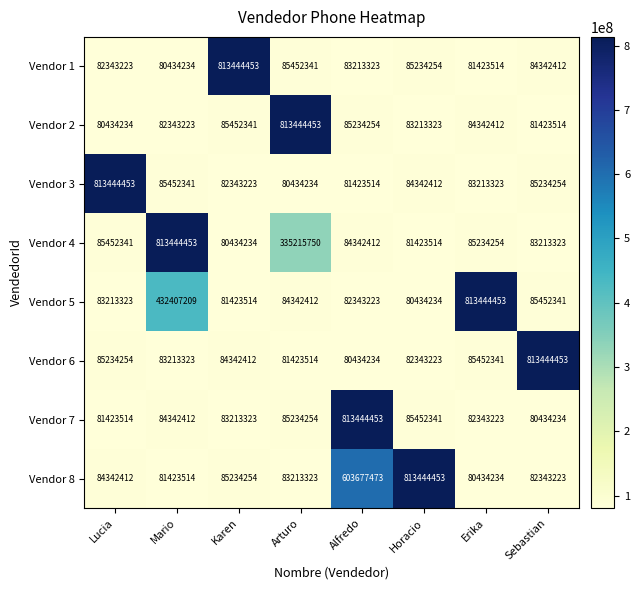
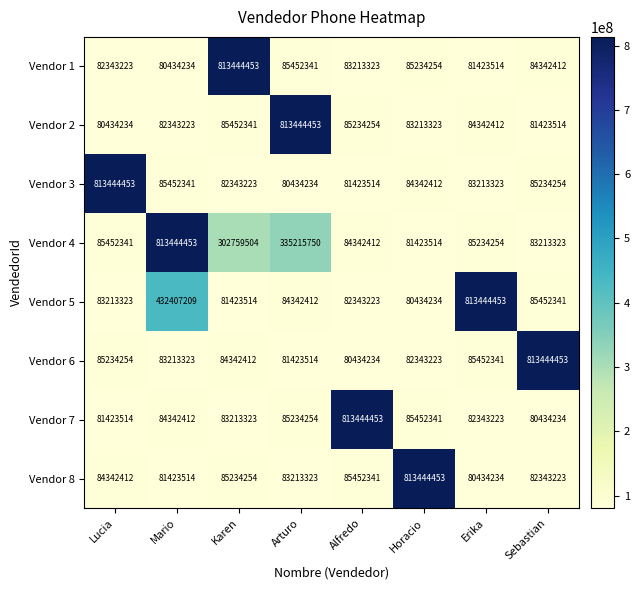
Vendor 4, Karen: 80434234 -> 302759504
Vendor 8, Alfredo: 603677473 -> 85452341
